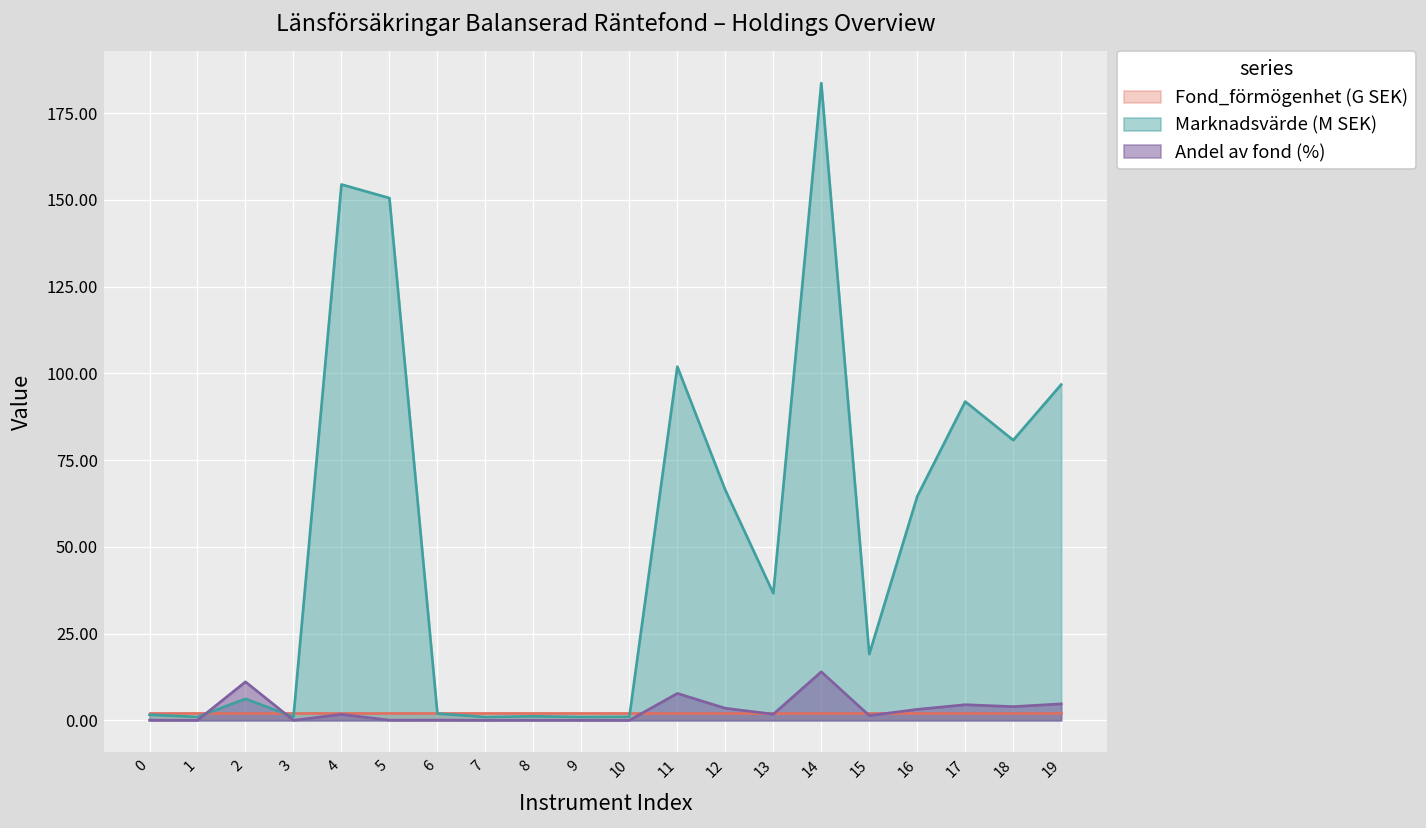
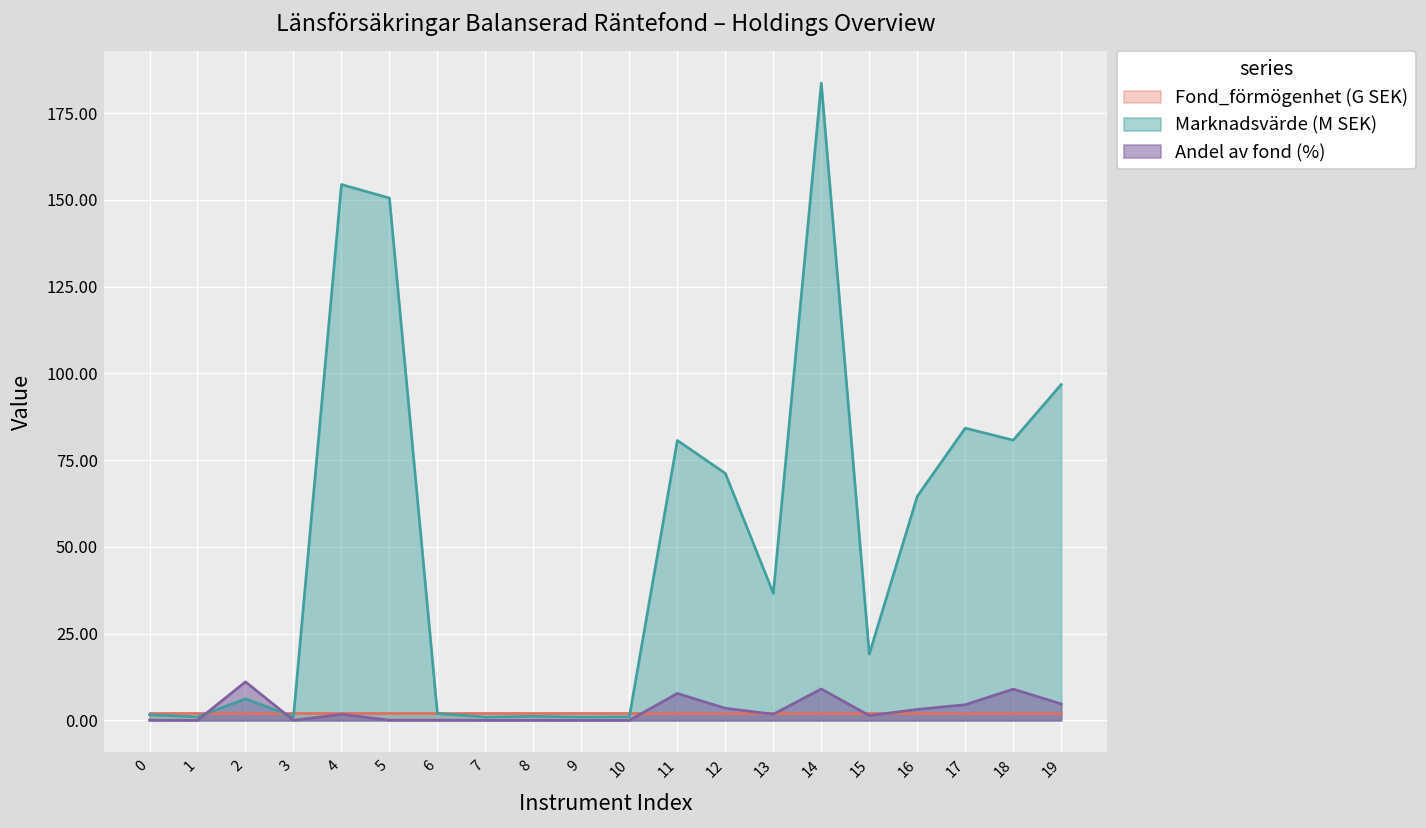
Marknadsvärde (M SEK), 11: 102 -> 81
Marknadsvärde (M SEK), 12: 66 -> 71
Andel av fond (%), 14: 14 -> 9
Marknadsvärde (M SEK), 17: 92 -> 84
Andel av fond (%), 18: 4 -> 9
